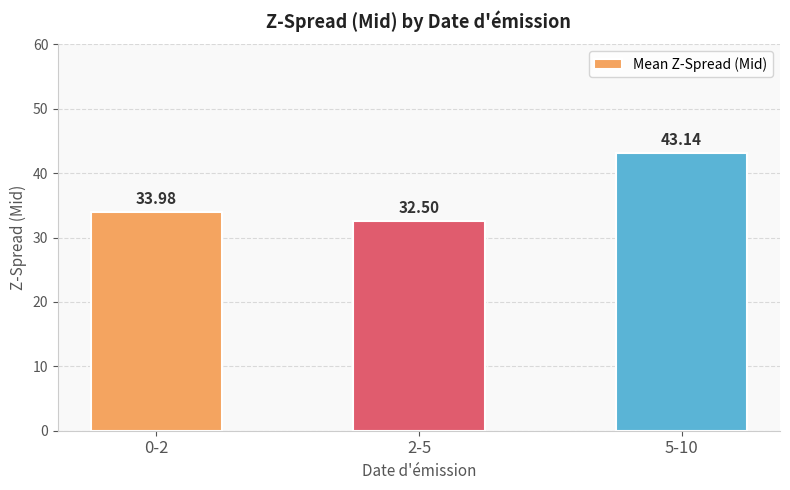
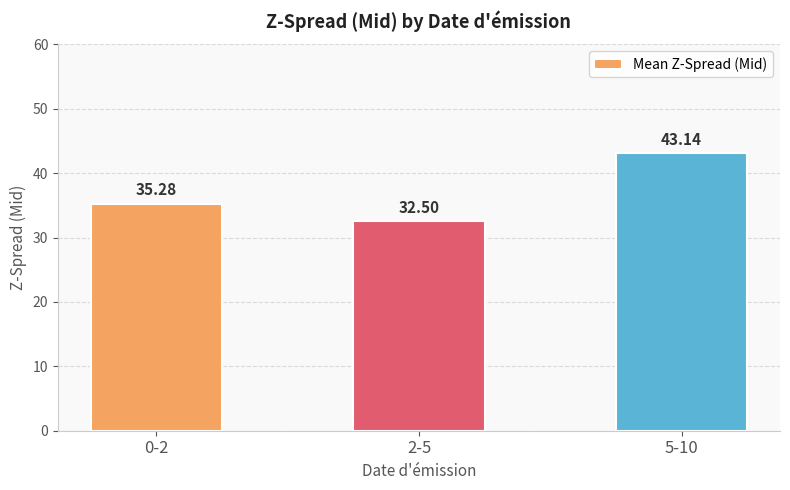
0-2: 33.98 -> 35.28
